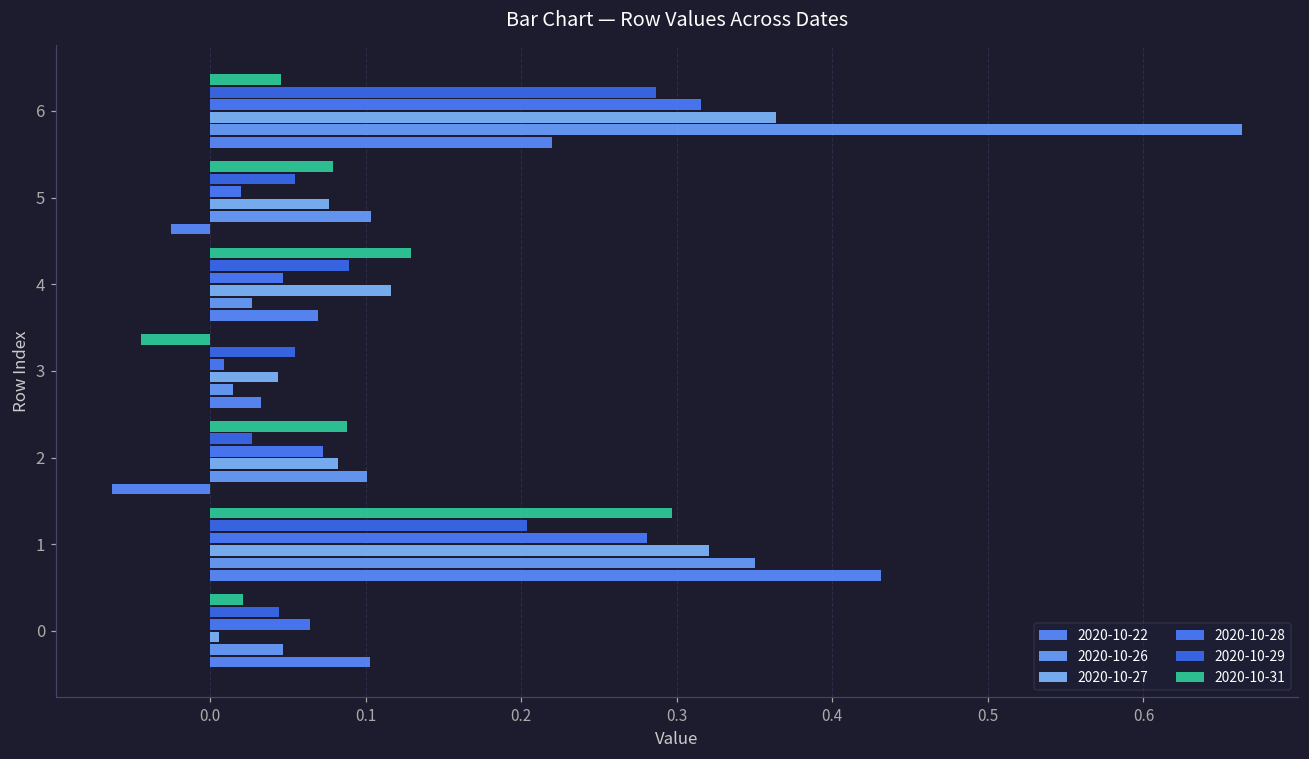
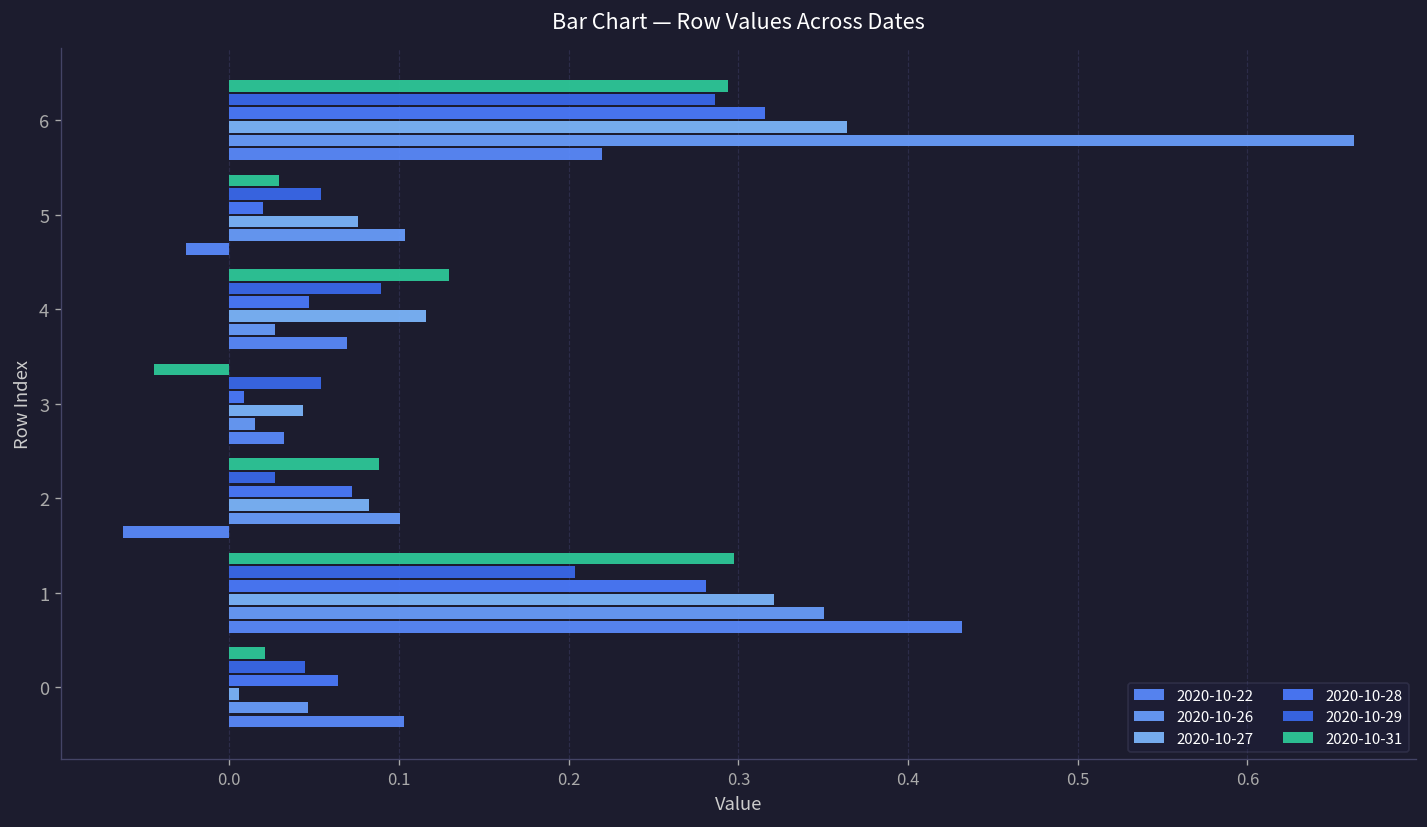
2020-10-31, 6: 0.046 -> 0.294
2020-10-31, 5: 0.079 -> 0.029
